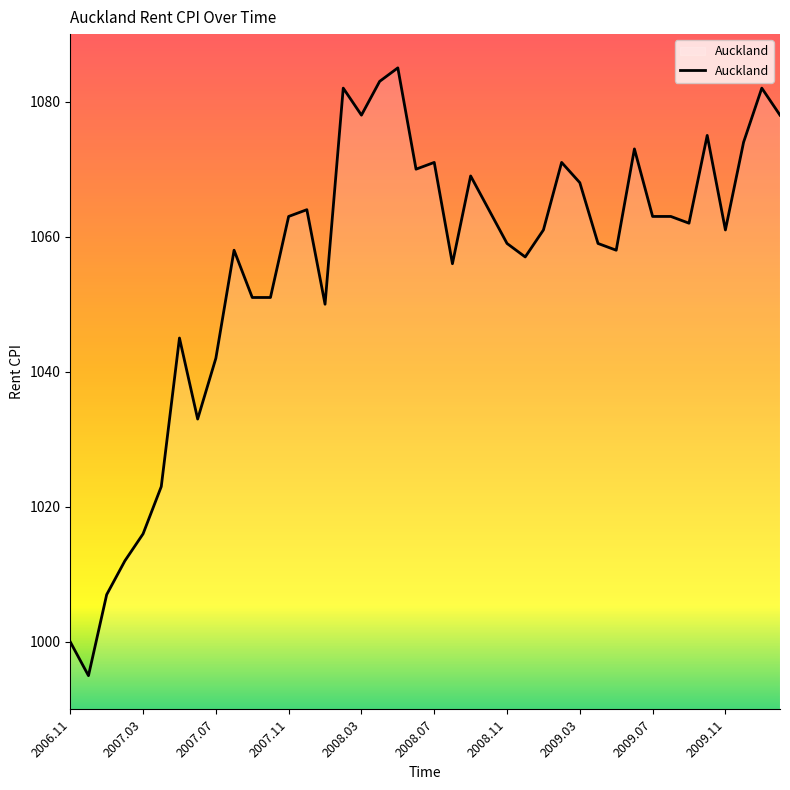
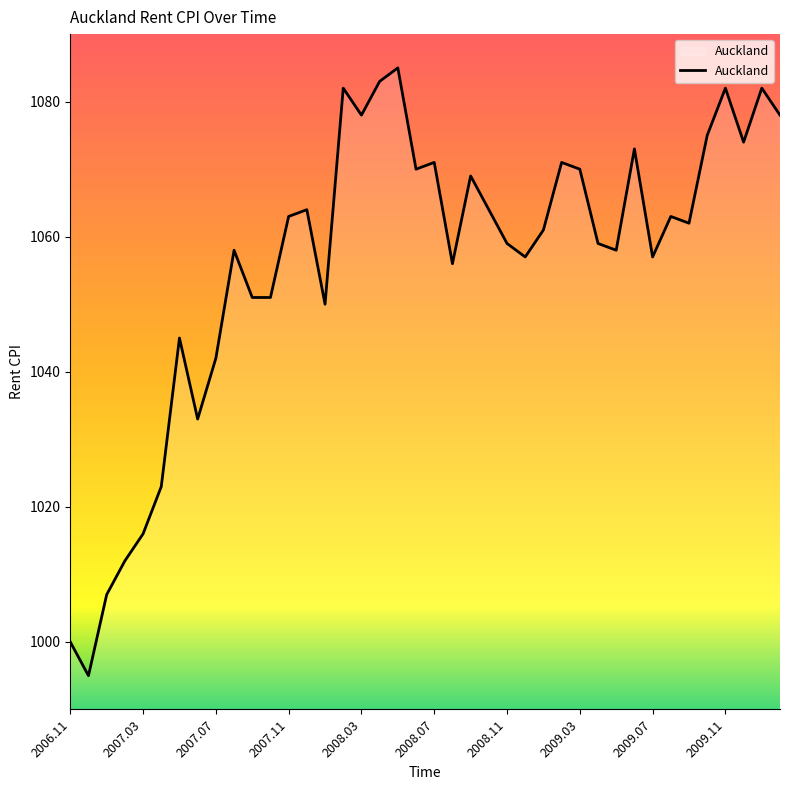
2009.03: 1068 -> 1070
2009.07: 1063 -> 1057
2009.11: 1061 -> 1082
